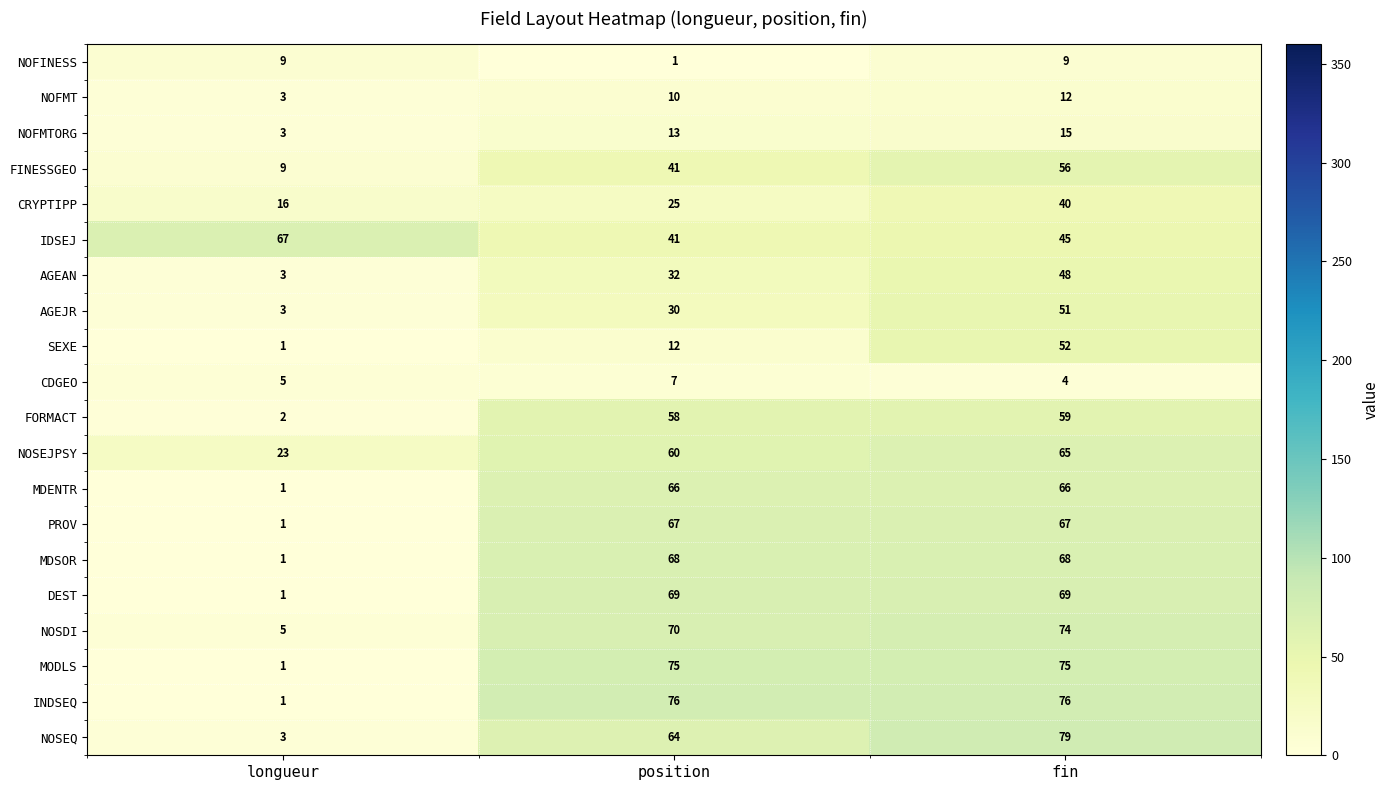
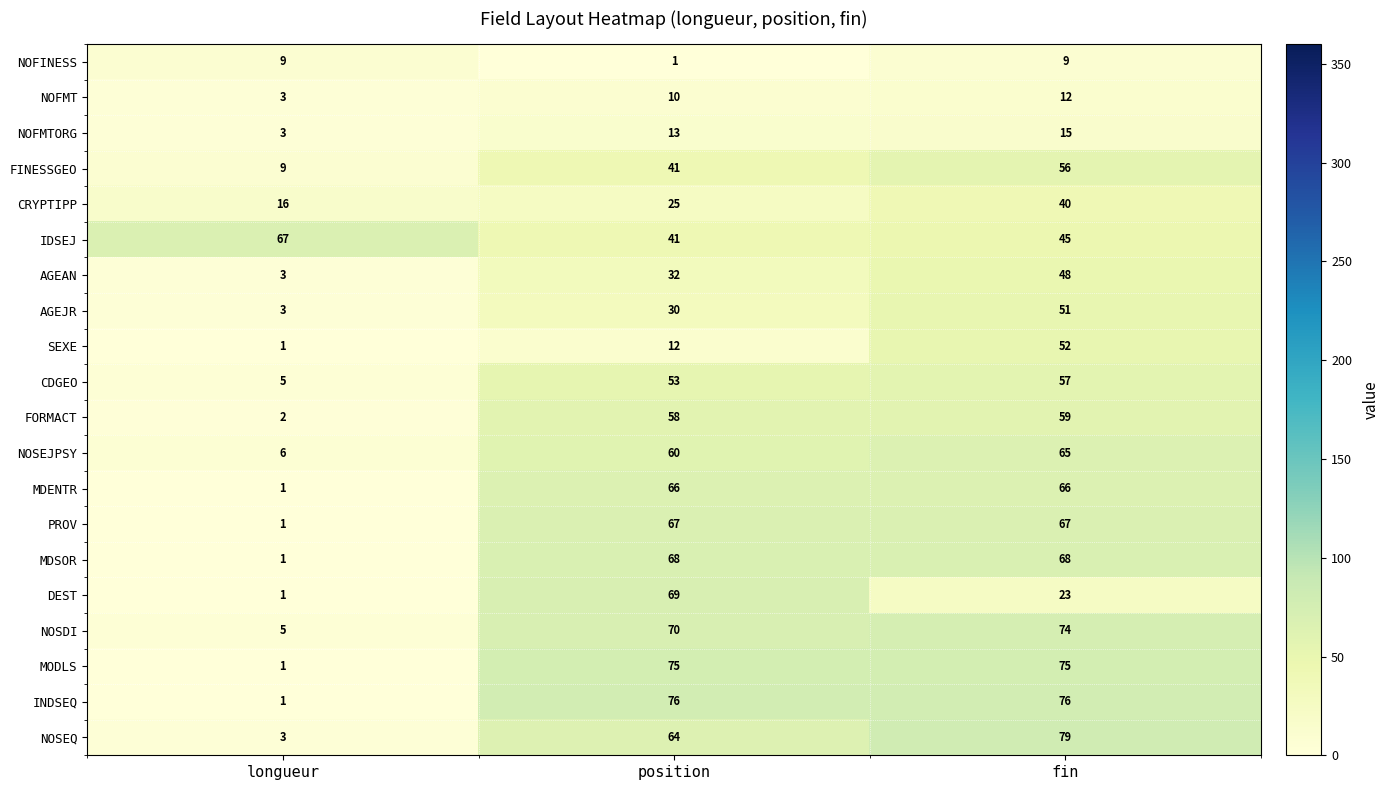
CDGEO, position: 7 -> 53
CDGEO, fin: 4 -> 57
NOSEJPSY, longueur: 23 -> 6
DEST, fin: 69 -> 23
